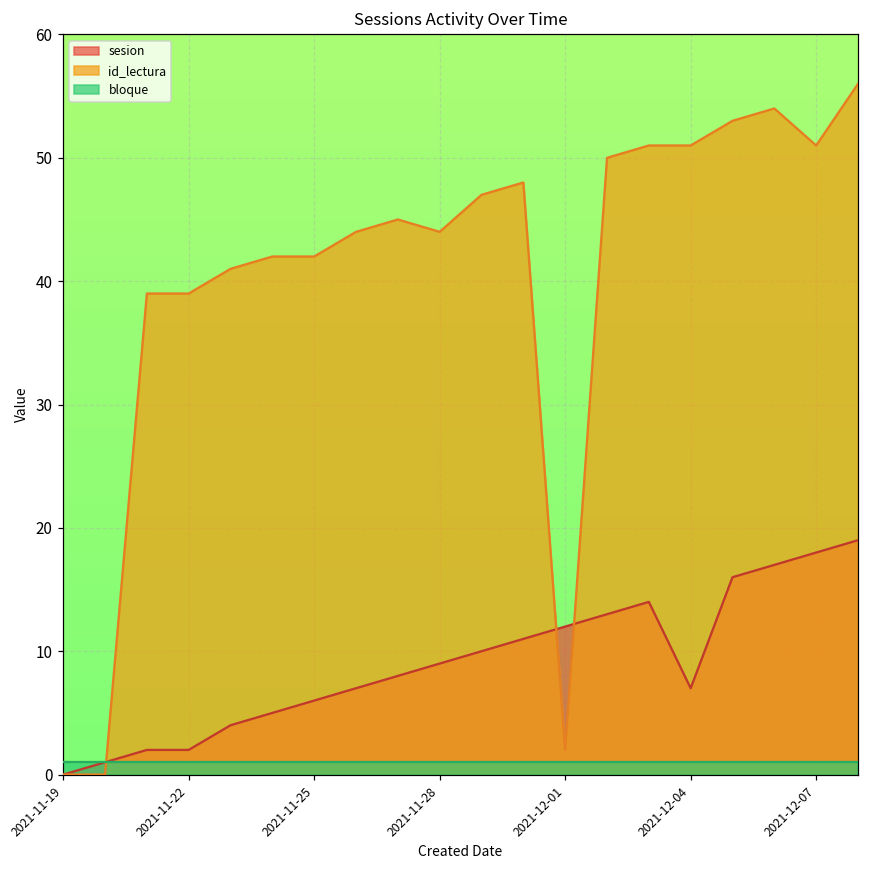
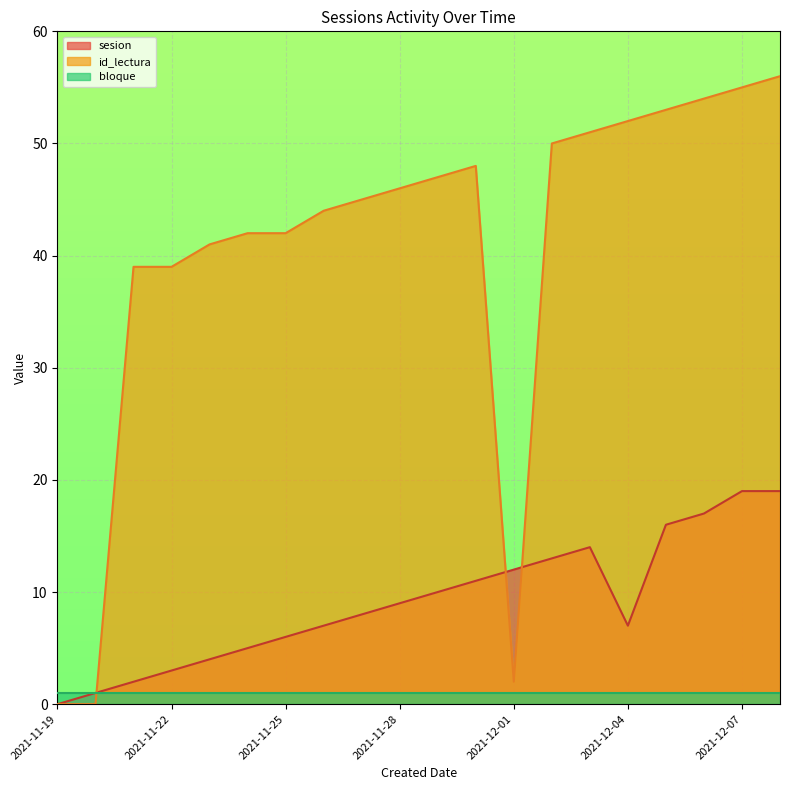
sesion, 2021-11-22: 2.0 -> 3.0
id_lectura, 2021-11-28: 44 -> 46
id_lectura, 2021-12-04: 51 -> 52
sesion, 2021-12-07: 18.0 -> 19.0
id_lectura, 2021-12-07: 51 -> 55
